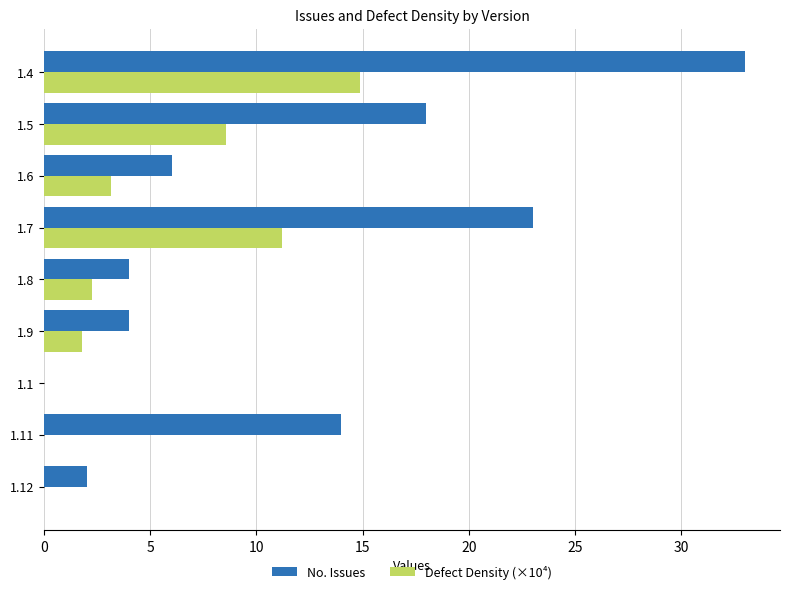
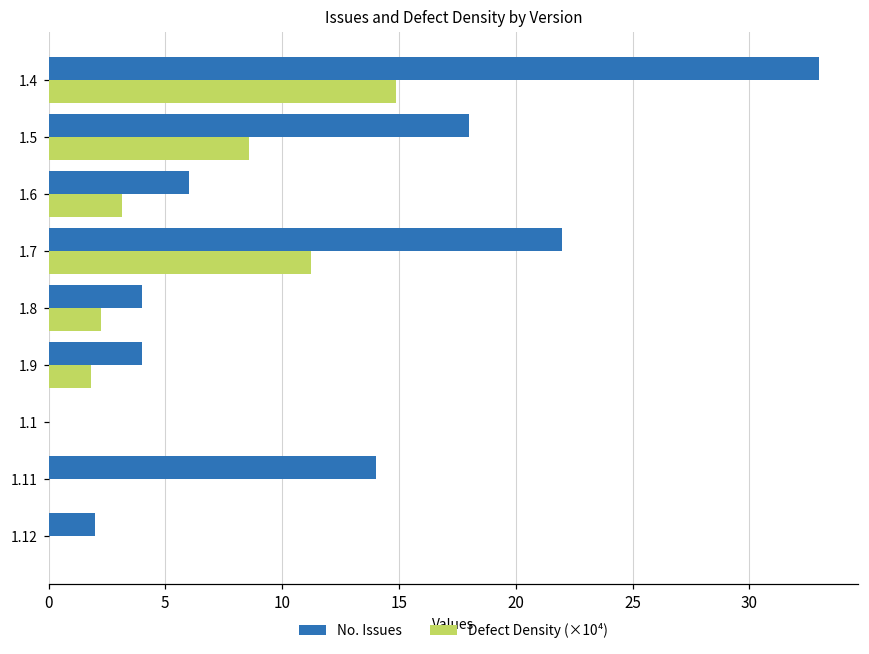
No. Issues, 1.7: 23 -> 22
